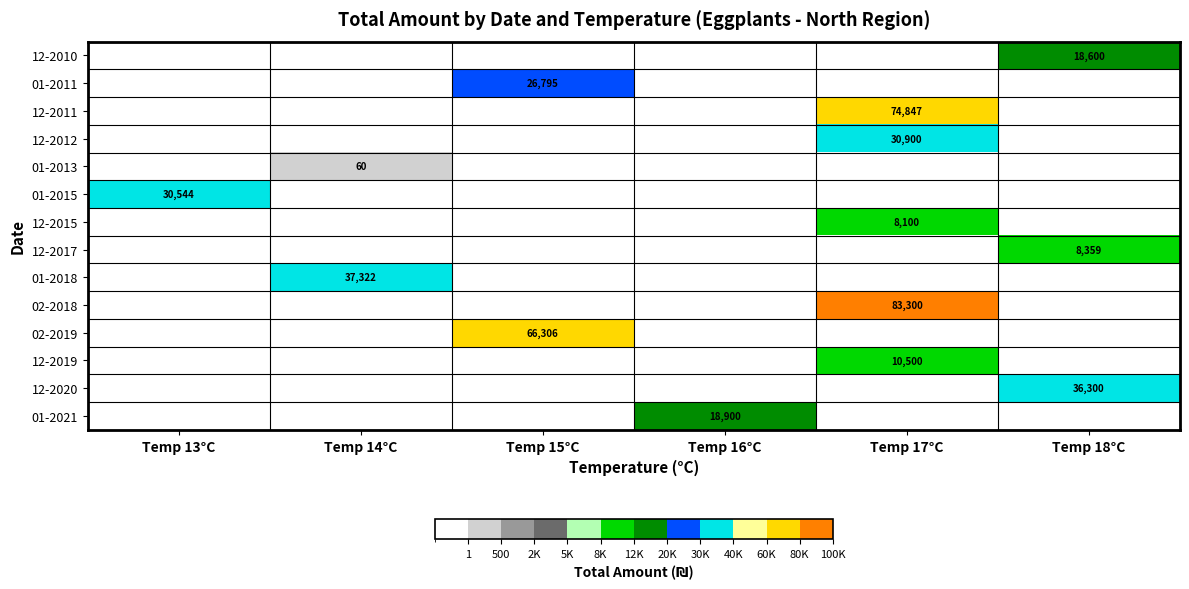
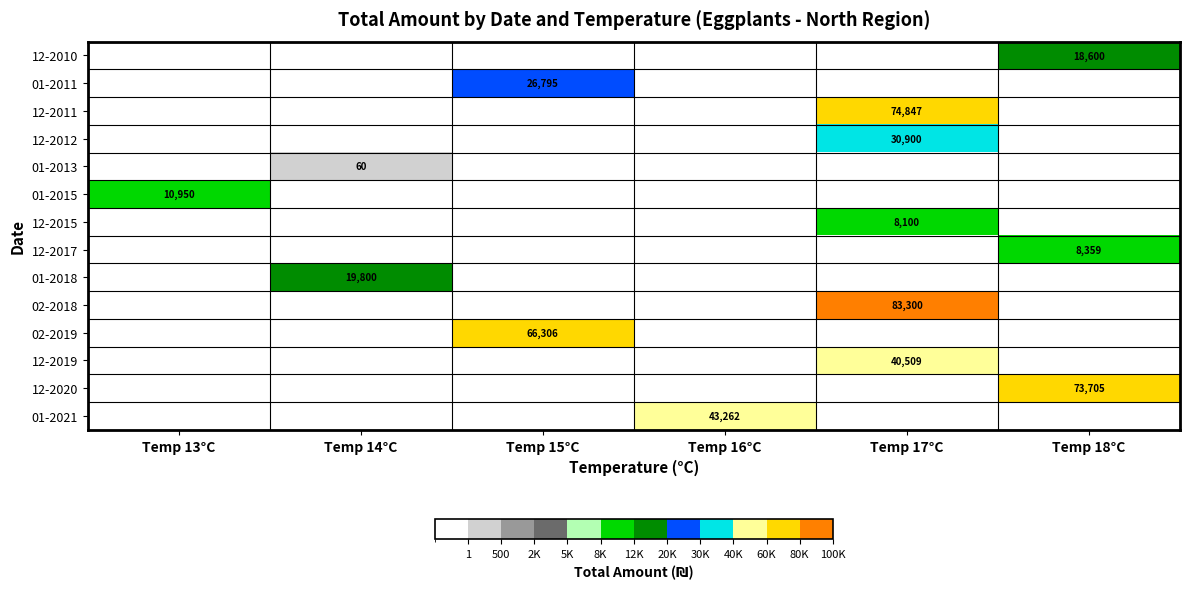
01-2015, Temp 13°C: 30,544 -> 10,950
01-2018, Temp 14°C: 37,322 -> 19,800
12-2019, Temp 17°C: 10,500 -> 40,509
12-2020, Temp 18°C: 36,300 -> 73,705
01-2021, Temp 16°C: 18,900 -> 43,262
